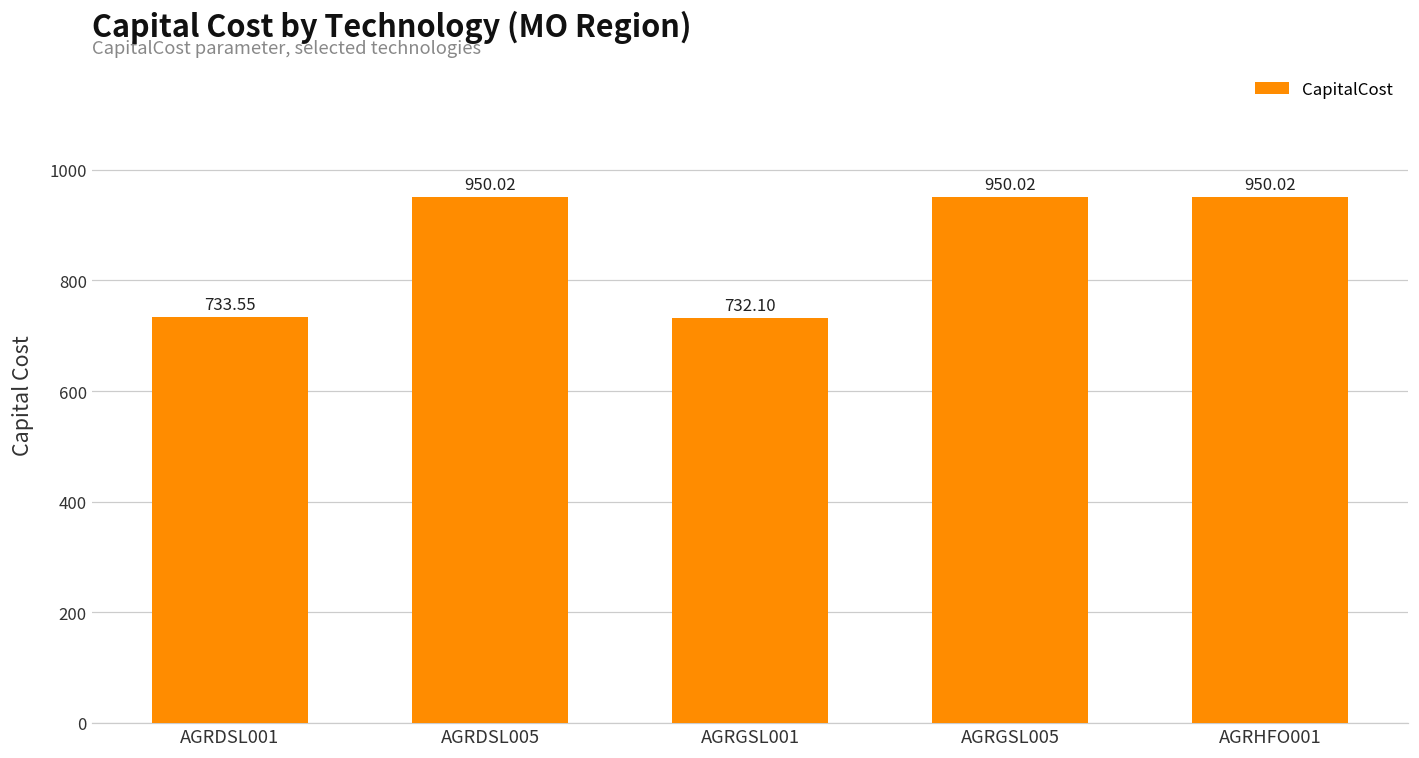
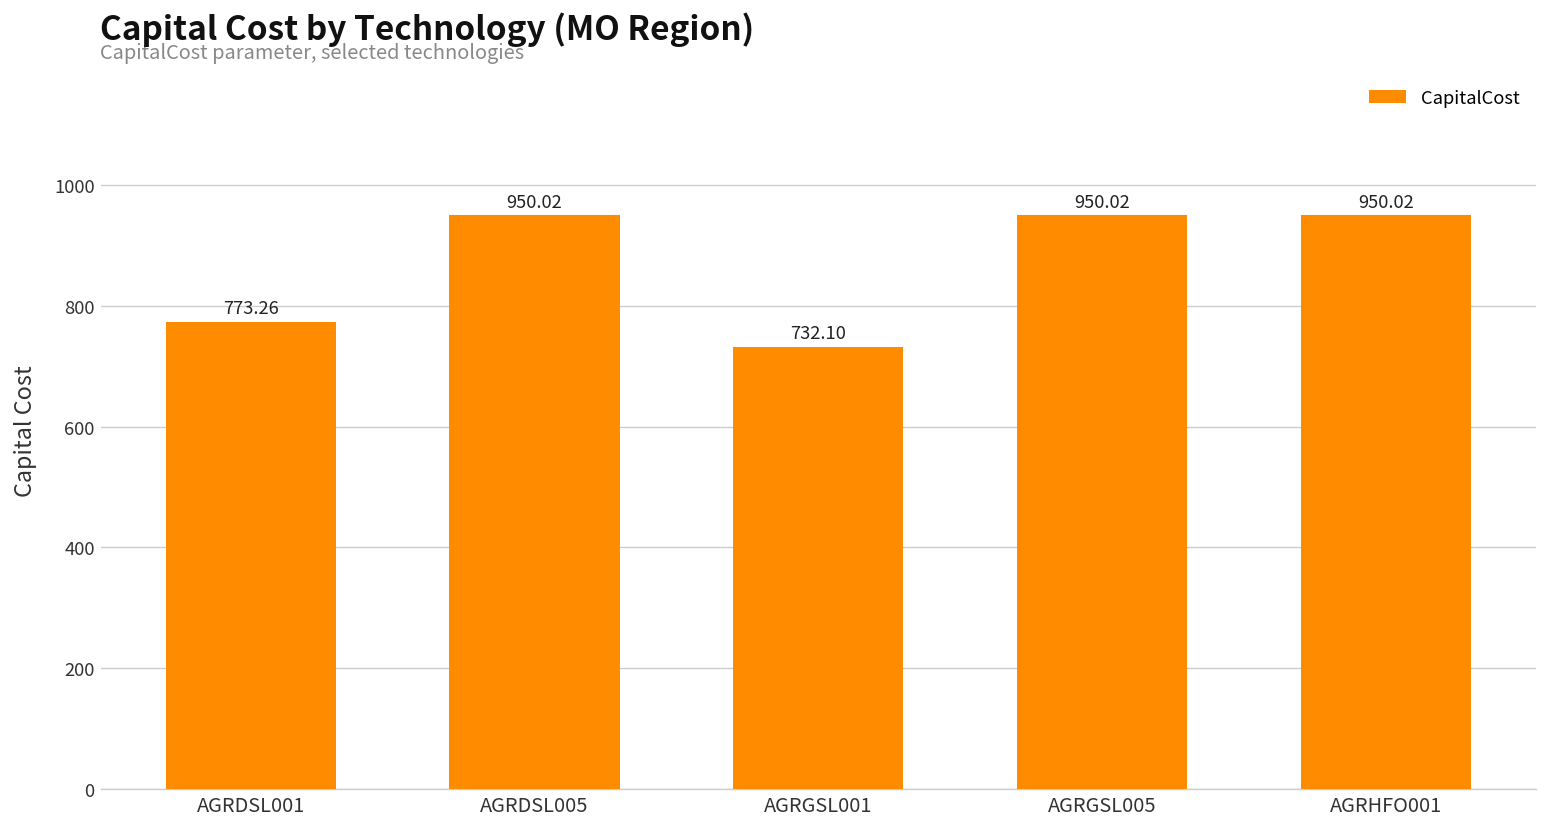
AGRDSL001: 733.55 -> 773.26
